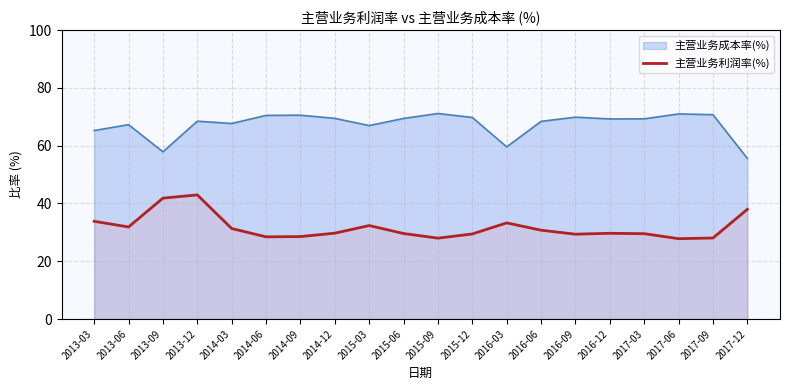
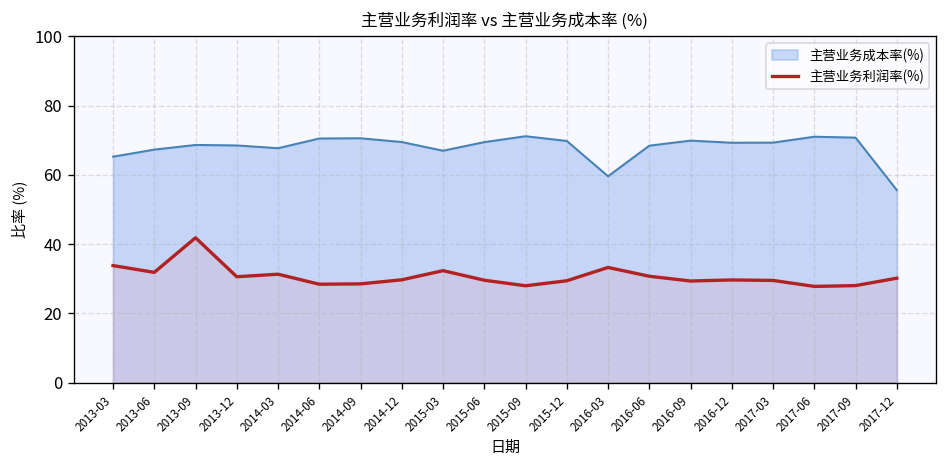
主营业务成本率(%), 2013-09: 58 -> 69
主营业务利润率(%), 2013-12: 43 -> 31
主营业务利润率(%), 2017-12: 38 -> 30
